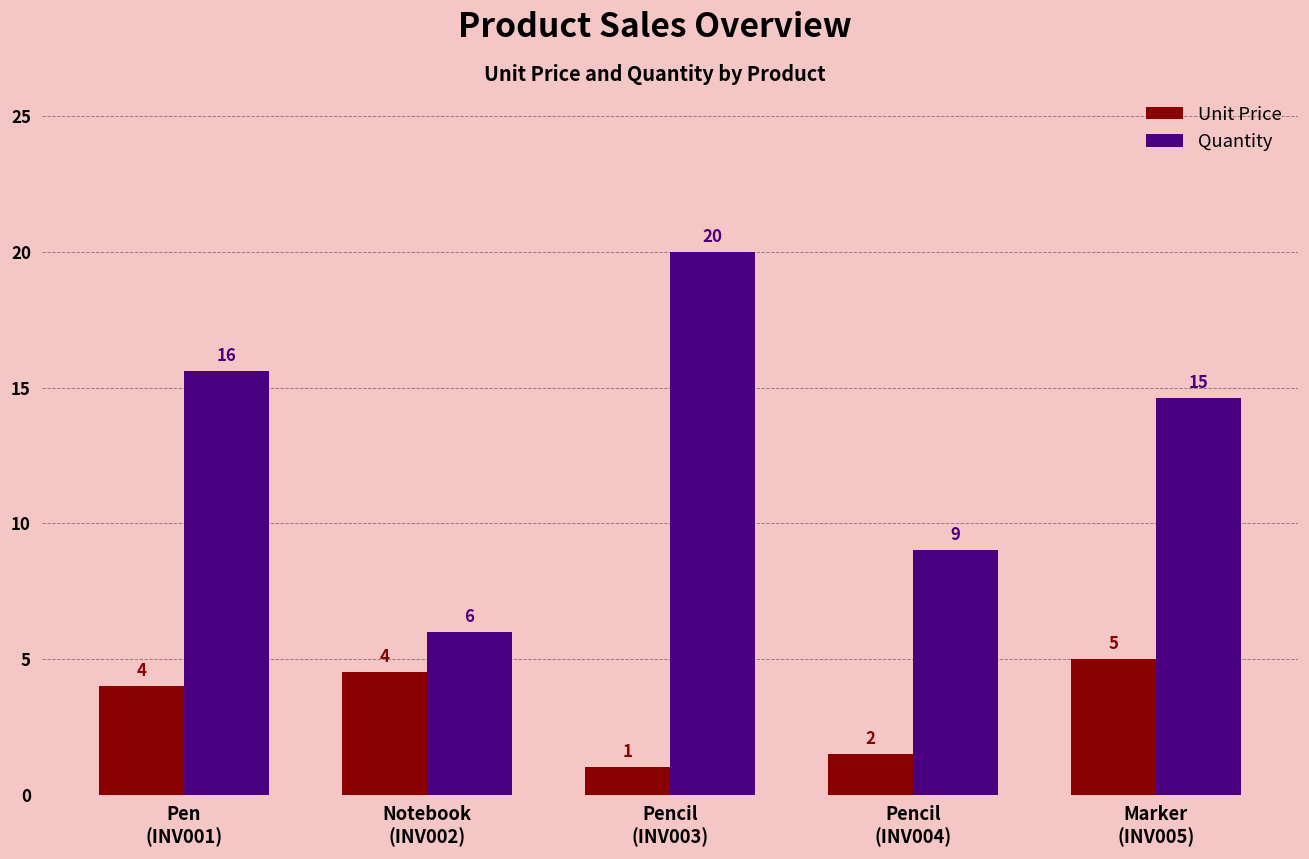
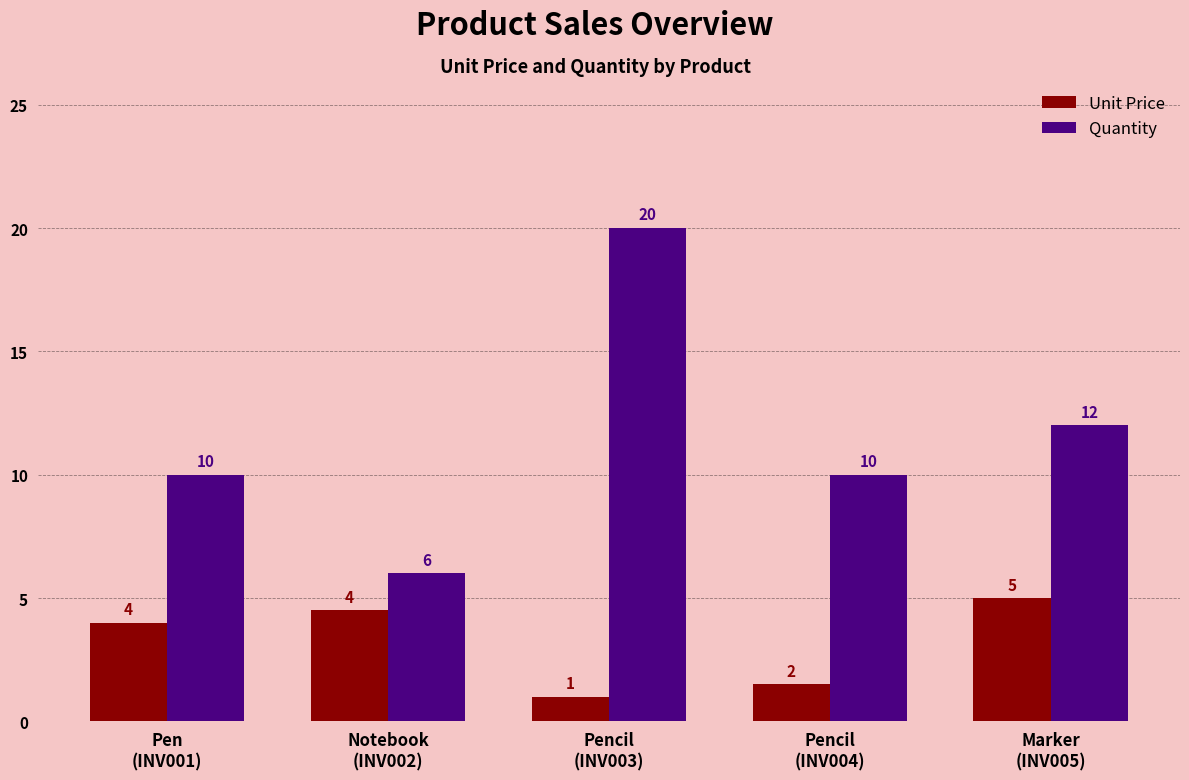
Quantity, Pen (INV001): 16 -> 10
Quantity, Pencil (INV004): 9 -> 10
Quantity, Marker (INV005): 15 -> 12
